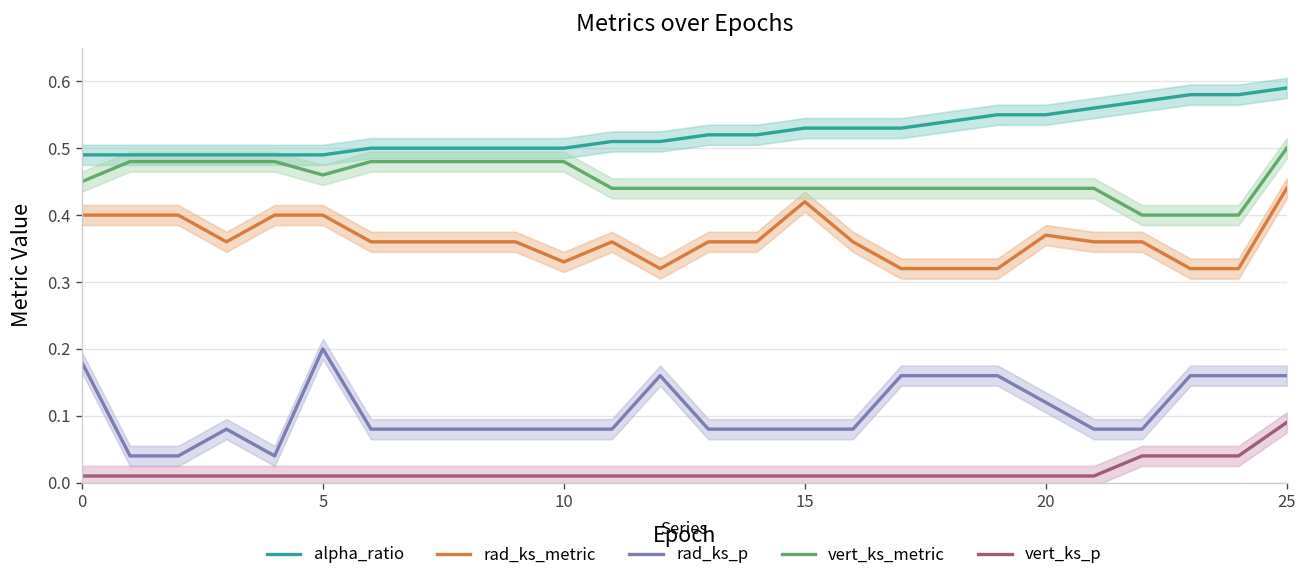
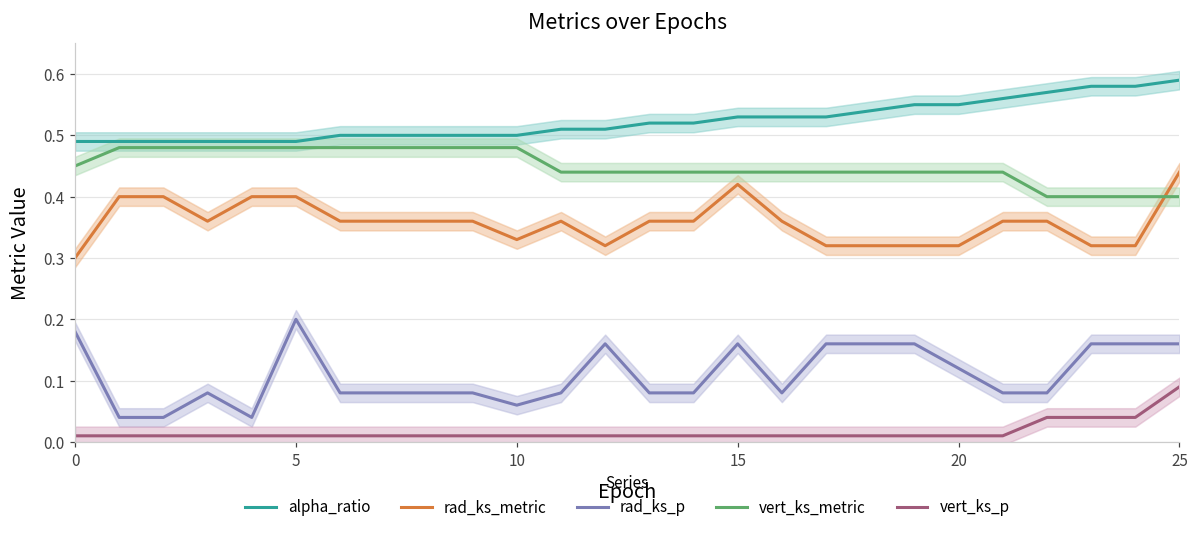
rad_ks_metric, 0: 0.4 -> 0.3
vert_ks_metric, 5: 0.46 -> 0.48
rad_ks_p, 10: 0.08 -> 0.06
rad_ks_p, 15: 0.08 -> 0.16
rad_ks_metric, 20: 0.37 -> 0.32
vert_ks_metric, 25: 0.5 -> 0.4
